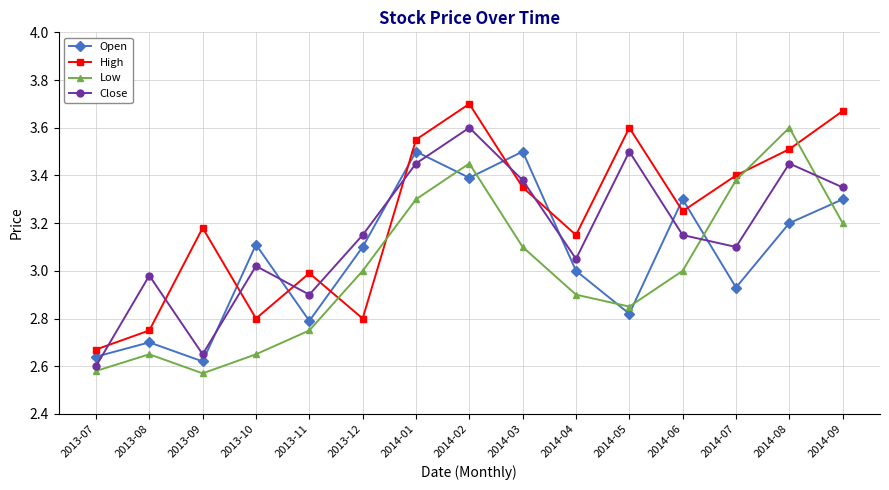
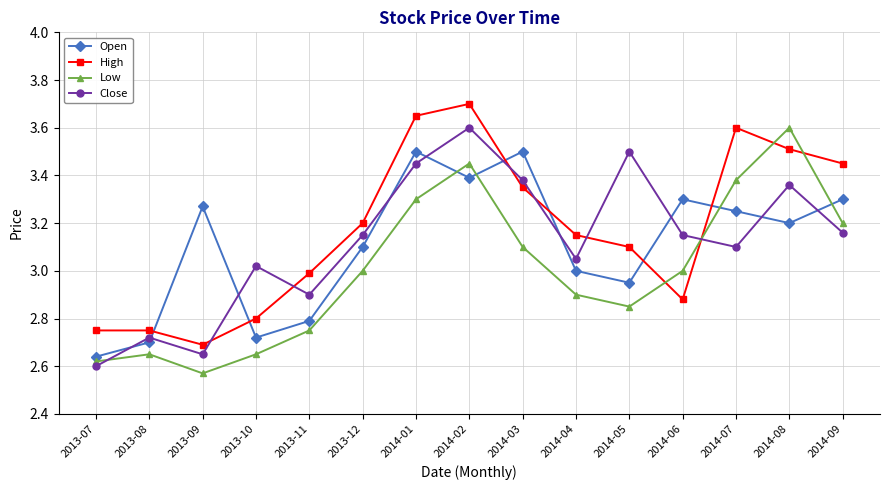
High, 2013-07: 2.67 -> 2.75
Low, 2013-07: 2.58 -> 2.62
Close, 2013-08: 2.98 -> 2.72
Open, 2013-09: 2.62 -> 3.27
High, 2013-09: 3.18 -> 2.69
Open, 2013-10: 3.11 -> 2.72
High, 2013-12: 2.8 -> 3.2
High, 2014-01: 3.55 -> 3.65
Open, 2014-05: 2.82 -> 2.95
High, 2014-05: 3.6 -> 3.1
High, 2014-06: 3.25 -> 2.88
Open, 2014-07: 2.93 -> 3.25
High, 2014-07: 3.4 -> 3.6
Close, 2014-08: 3.45 -> 3.36
High, 2014-09: 3.67 -> 3.45
Close, 2014-09: 3.35 -> 3.16
